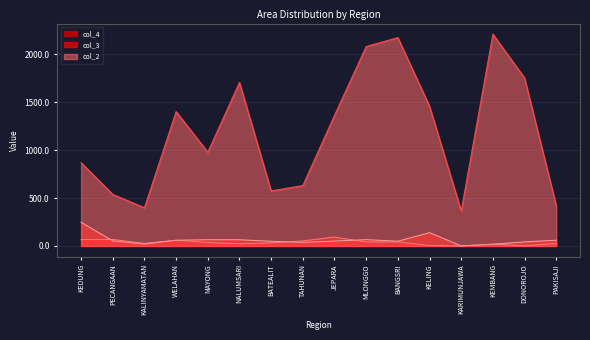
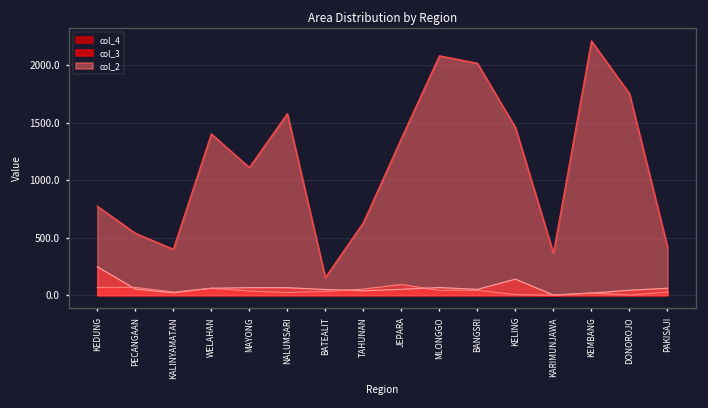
col_2, KEDUNG: 900 -> 800
col_2, MAYONG: 1000 -> 1100
col_2, NALUMSARI: 1700 -> 1600
col_2, BATEALIT: 600 -> 200
col_2, BANGSRI: 2200 -> 2000
